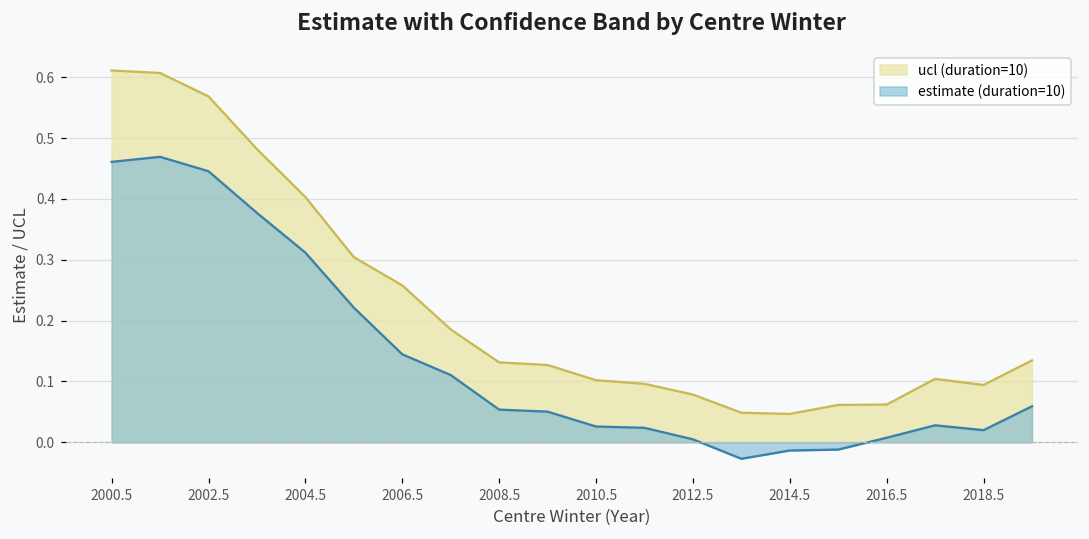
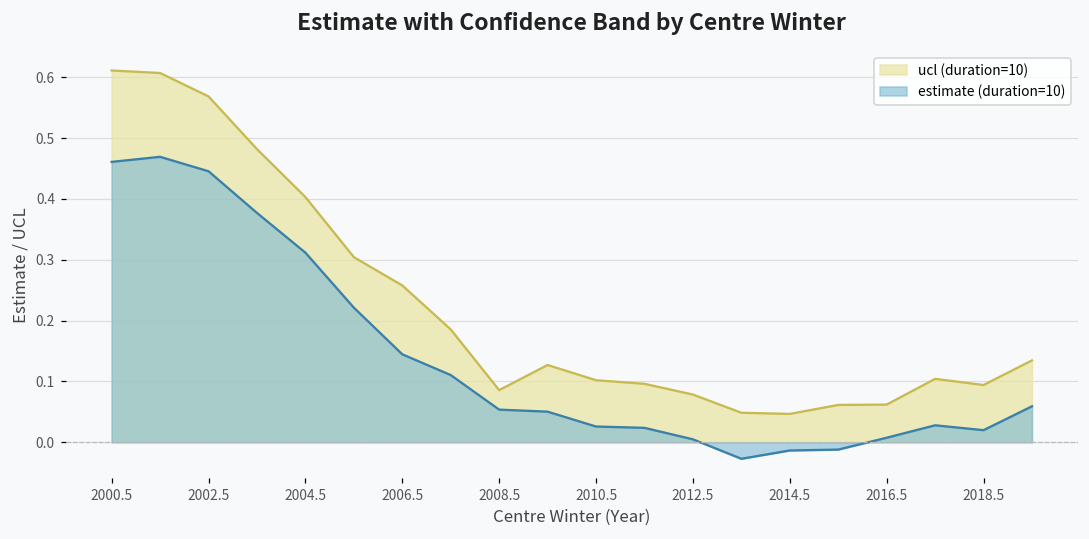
ucl (duration=10), 2008.5: 0.13 -> 0.09
